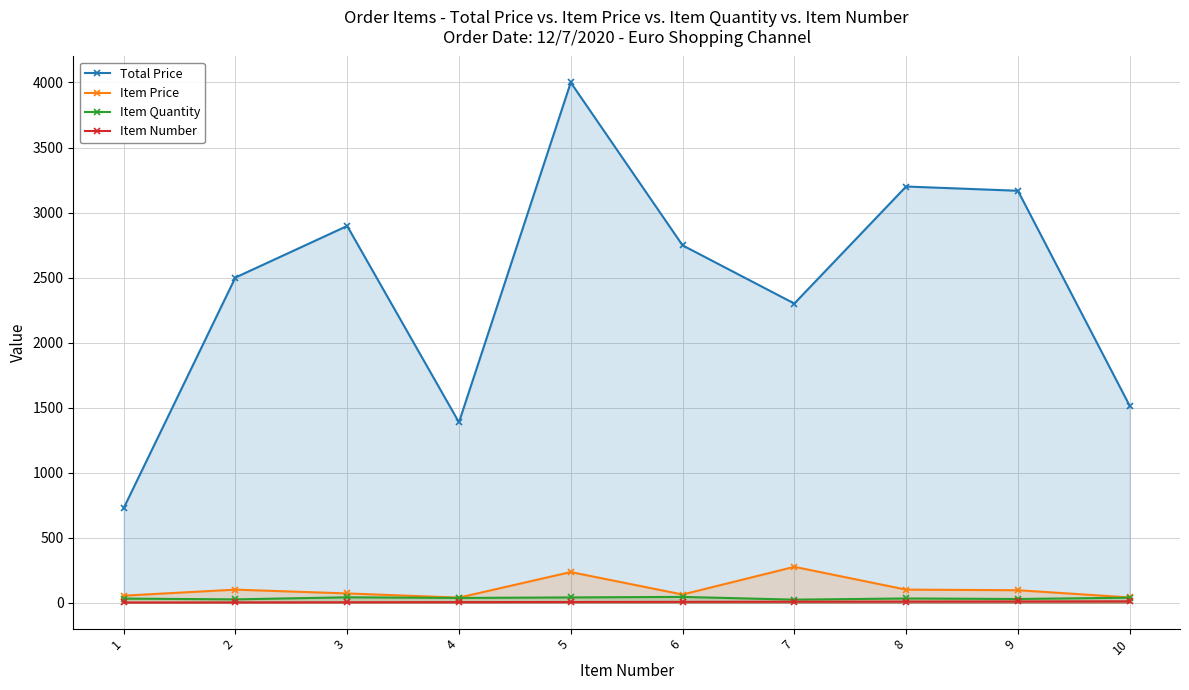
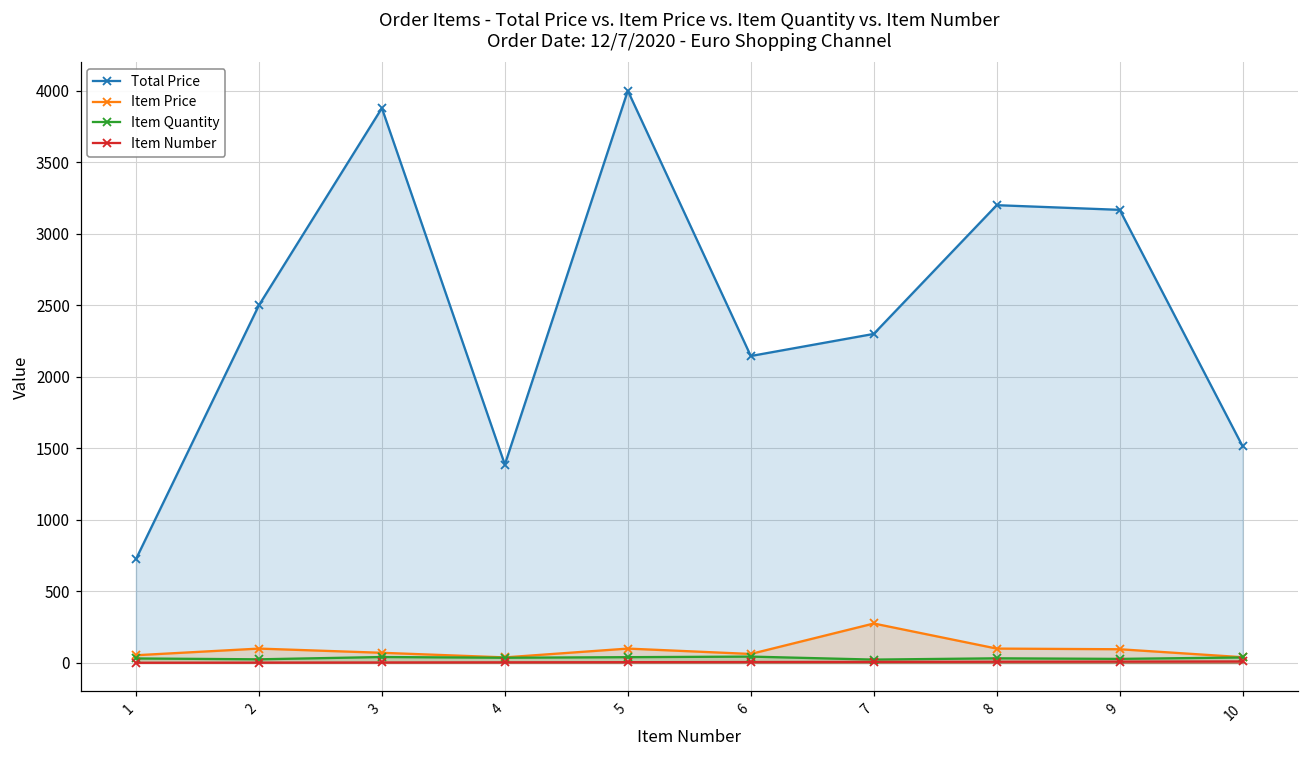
Total Price, 3: 2900 -> 3880
Item Price, 5: 240 -> 100
Total Price, 6: 2750 -> 2150
